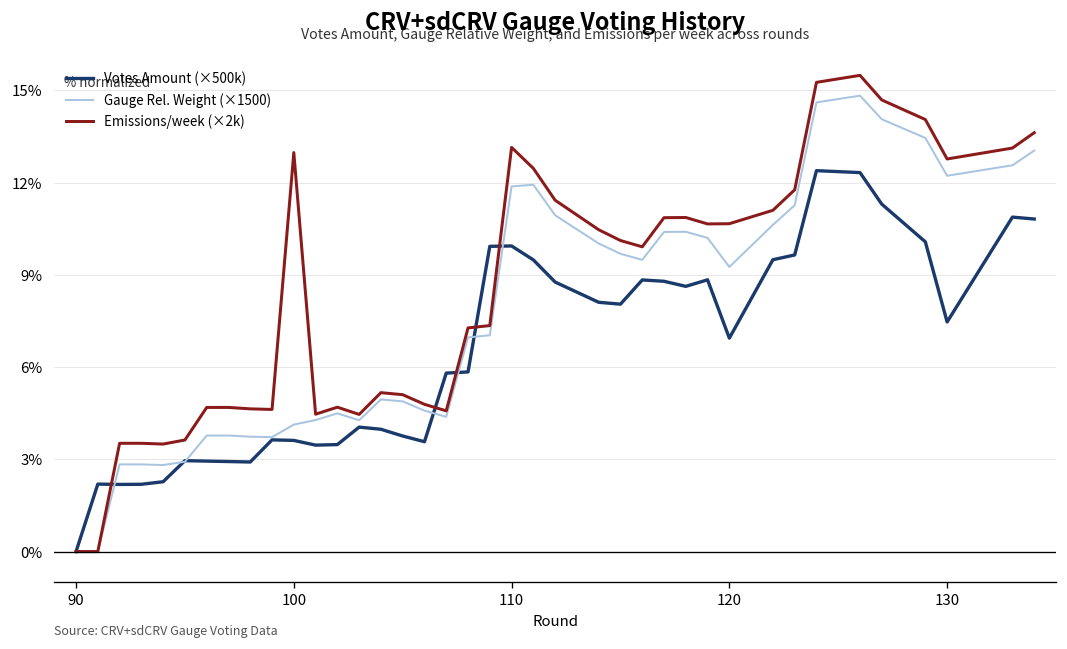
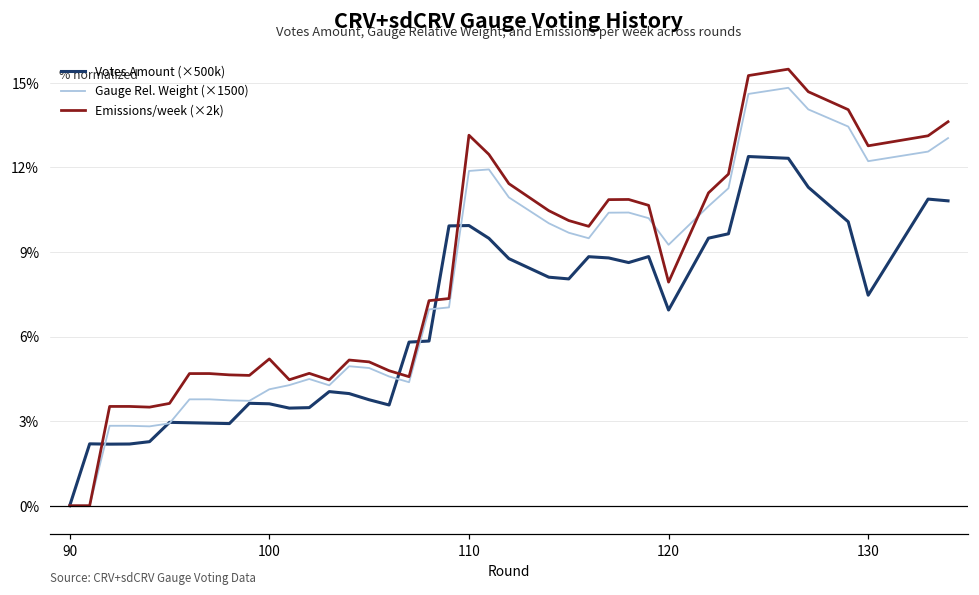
Emissions/week (×2k), 100: 13.0% -> 5.2%
Emissions/week (×2k), 120: 10.7% -> 7.9%
